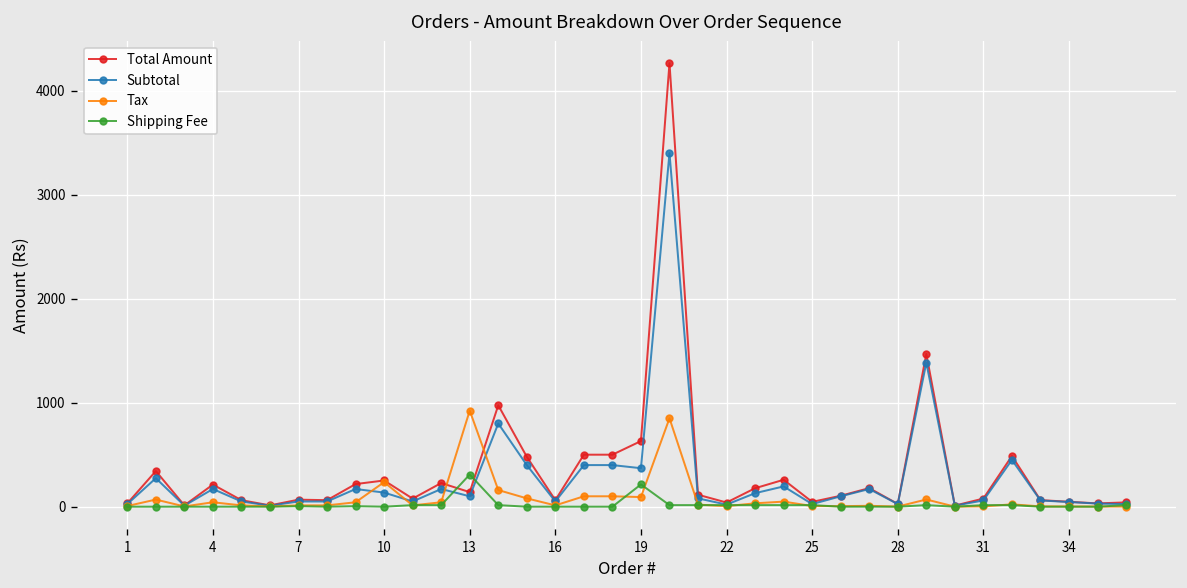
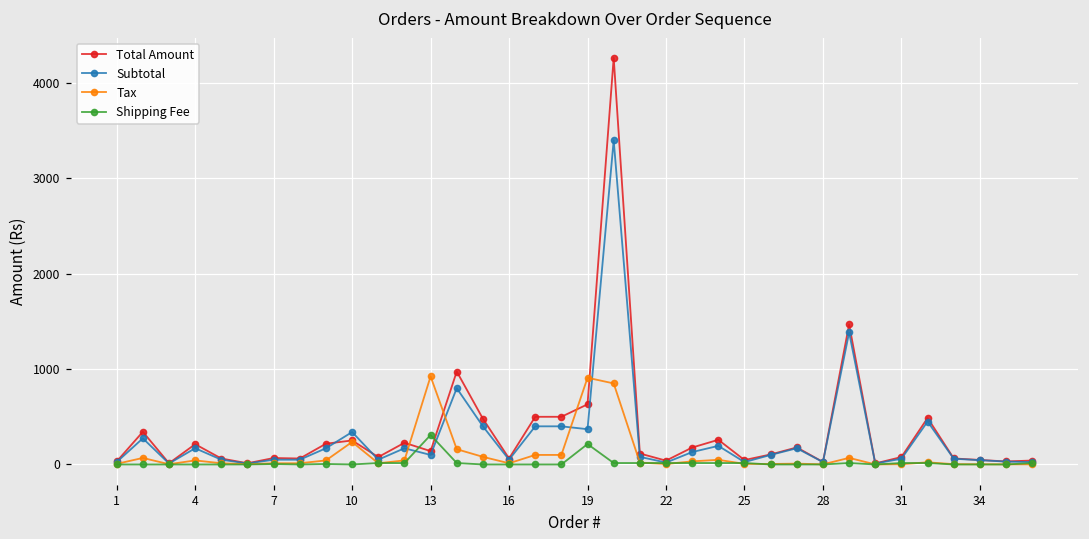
Subtotal, 10: 100 -> 300
Tax, 19: 100 -> 900
